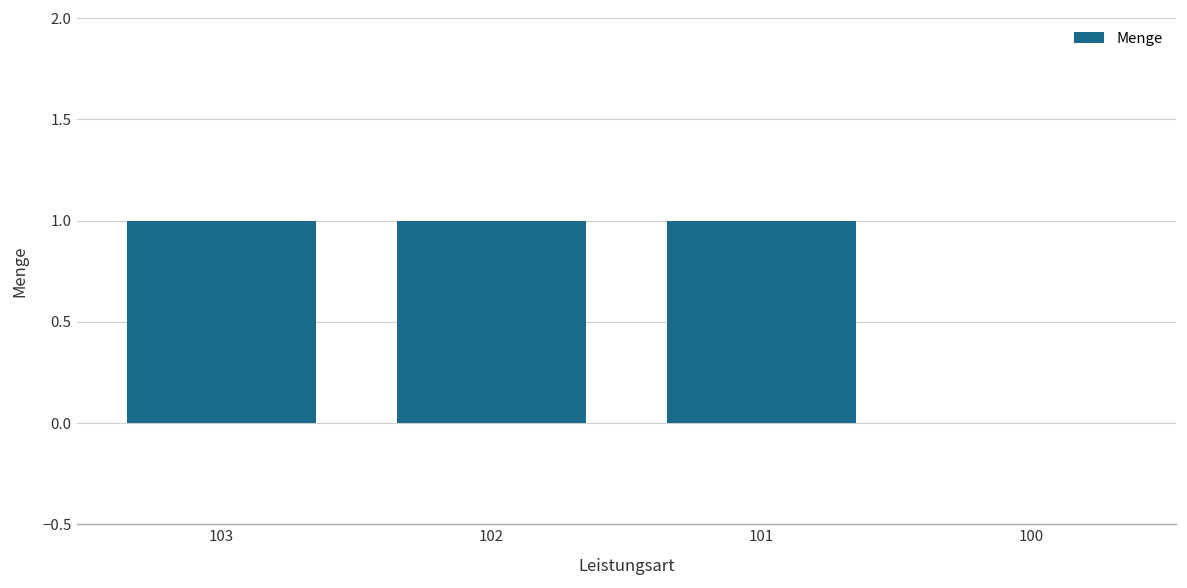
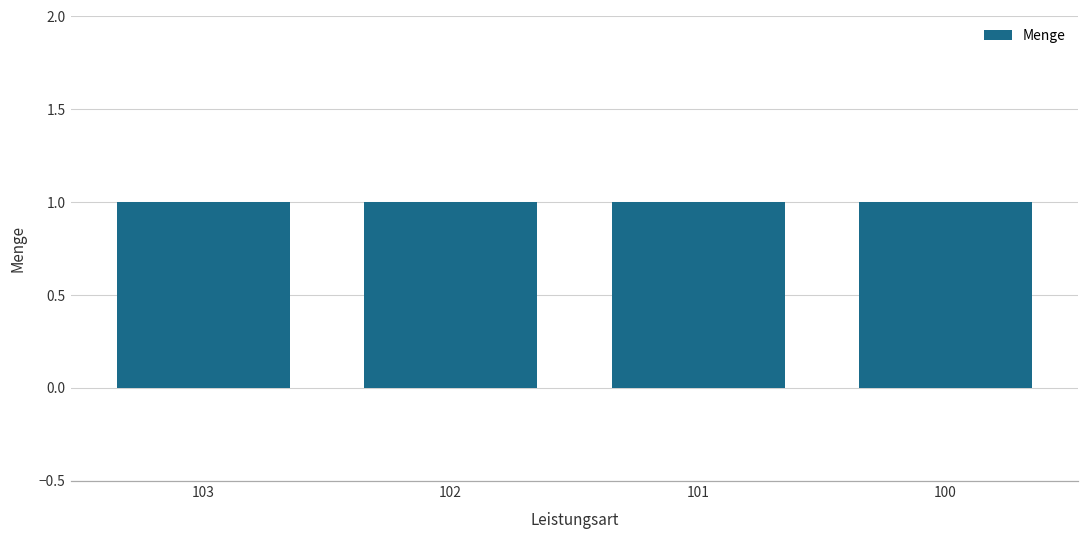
100: 0 -> 1
